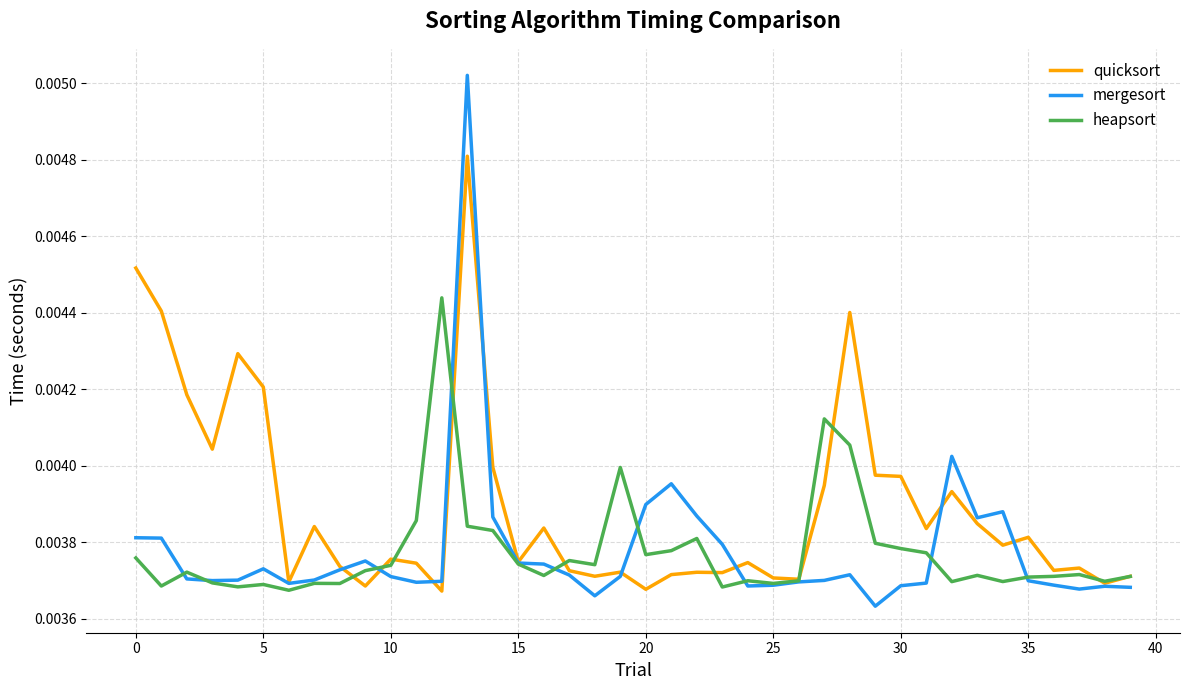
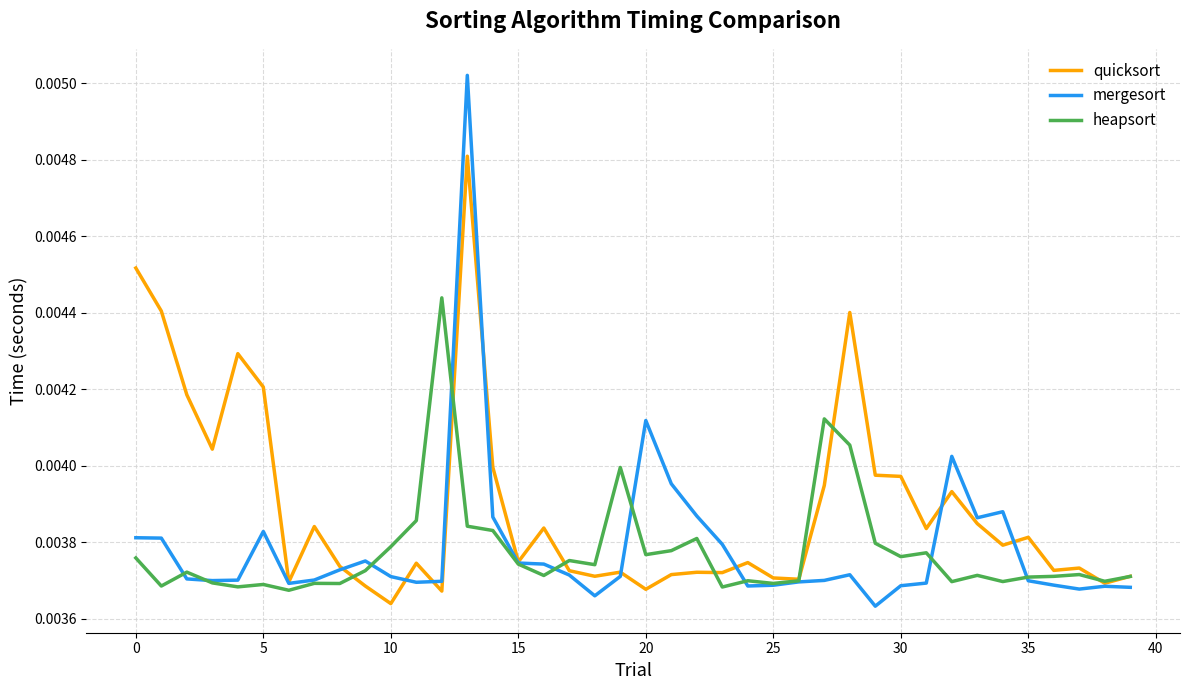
mergesort, 5: 0.00373 -> 0.00383
quicksort, 10: 0.00376 -> 0.00364
heapsort, 10: 0.00374 -> 0.00379
mergesort, 20: 0.00390 -> 0.00412
heapsort, 30: 0.00378 -> 0.00376
